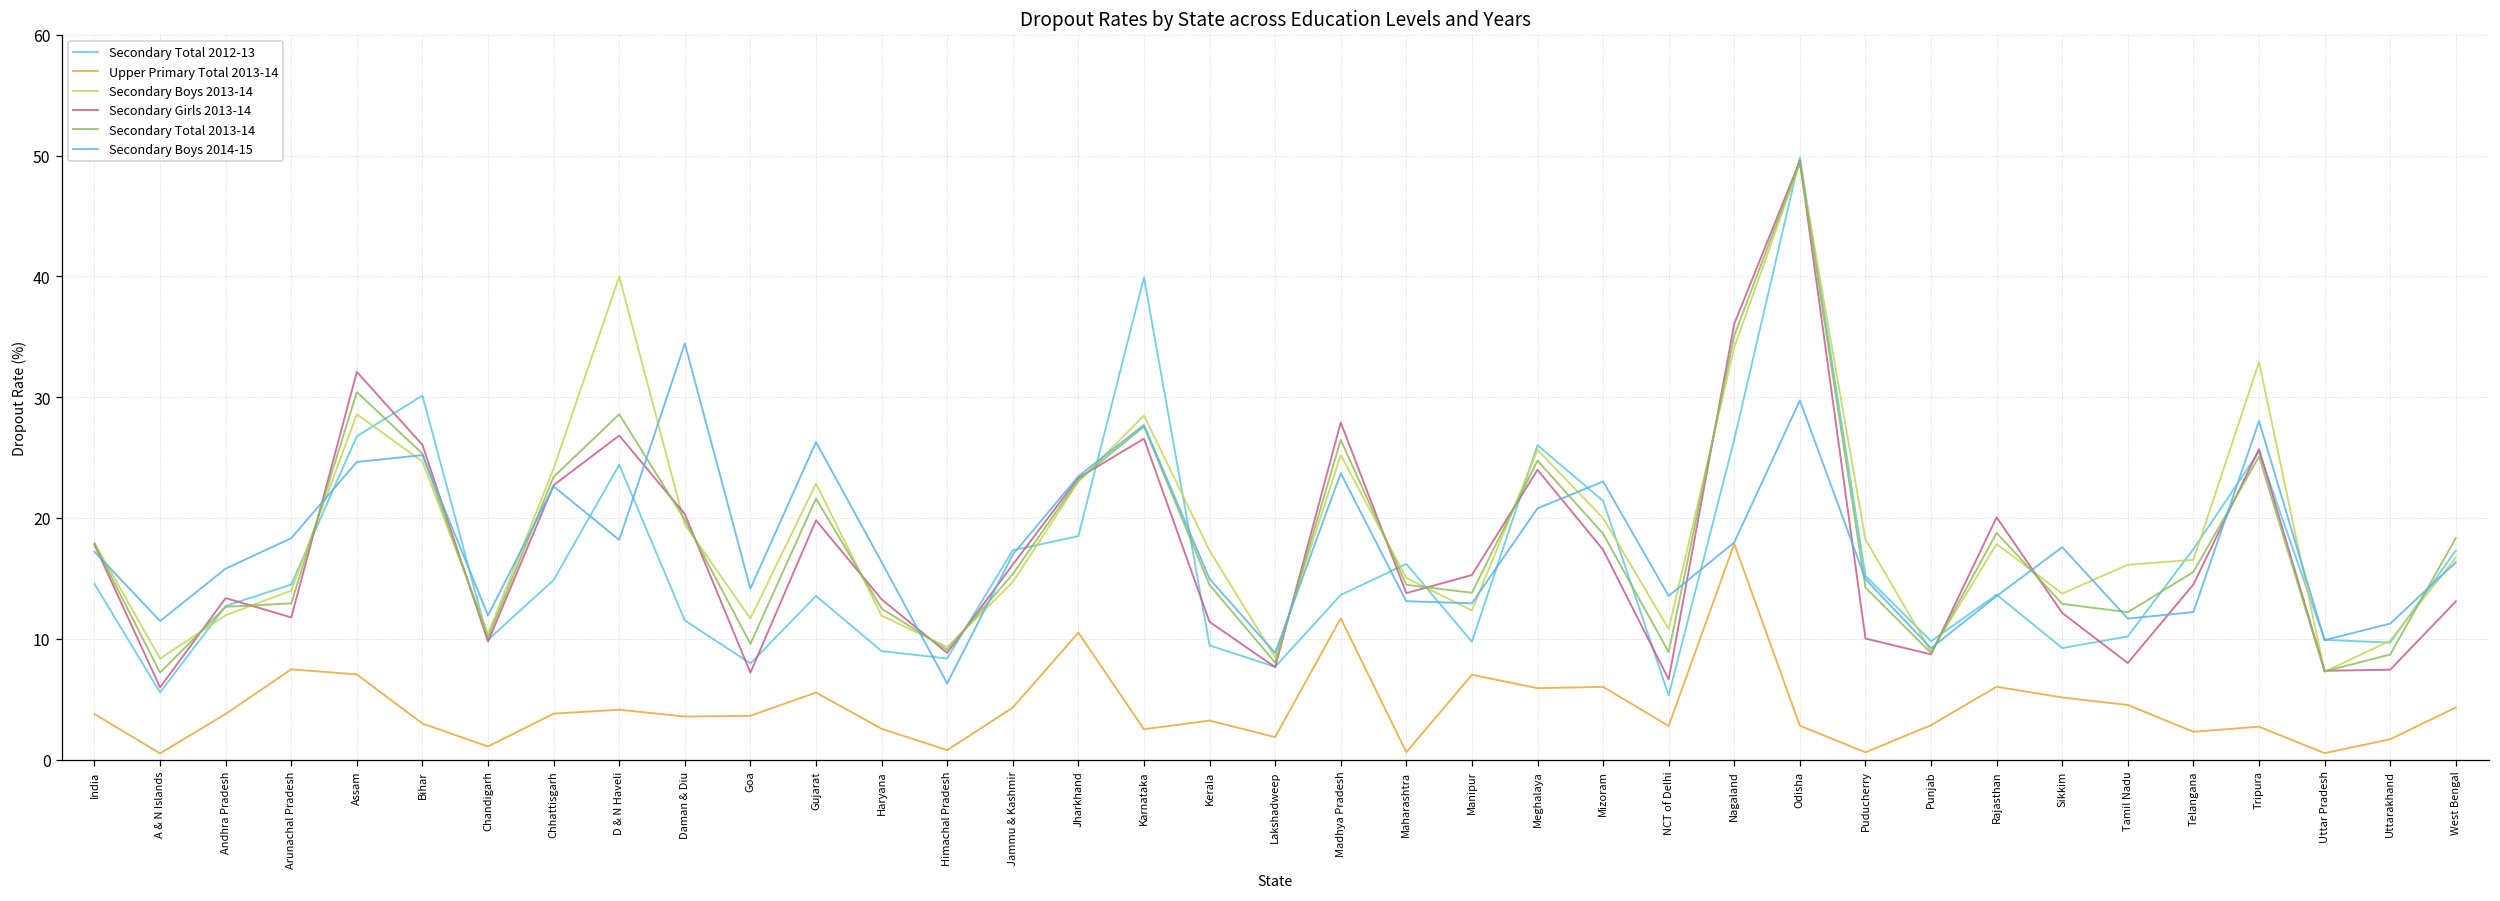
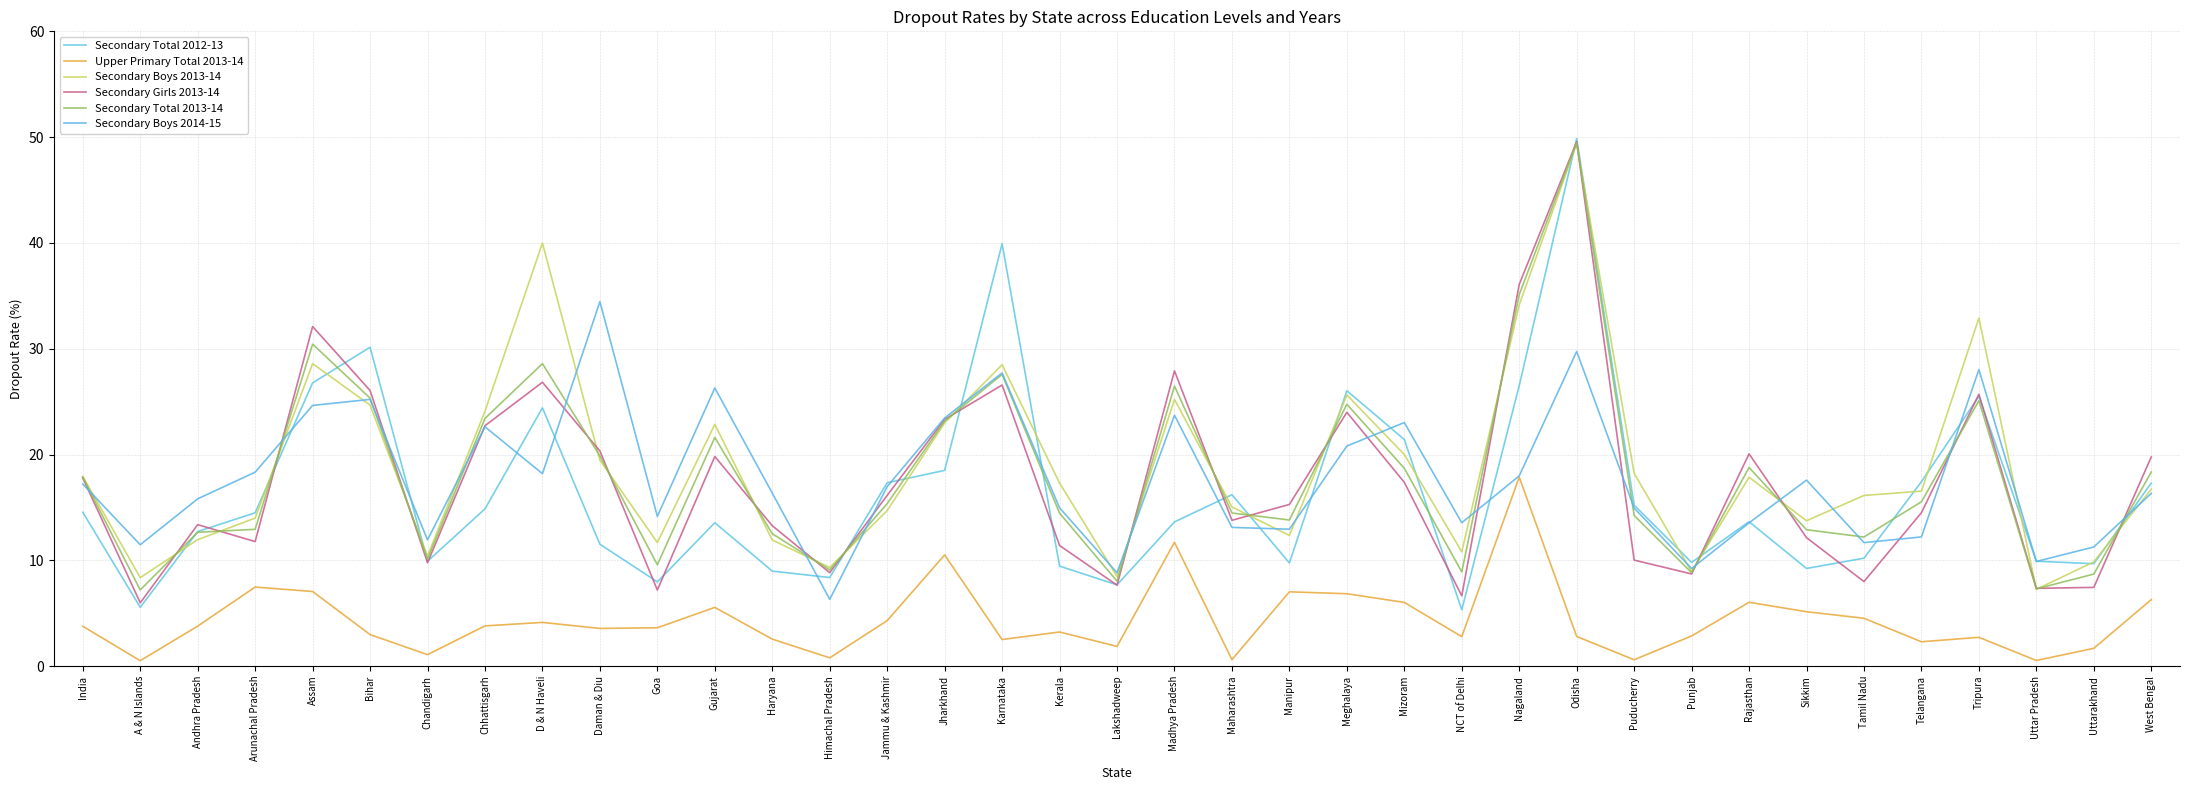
Upper Primary Total 2013-14, Meghalaya: 5.9 -> 6.8
Upper Primary Total 2013-14, West Bengal: 4.3 -> 6.3
Secondary Girls 2013-14, West Bengal: 13.1 -> 19.8
